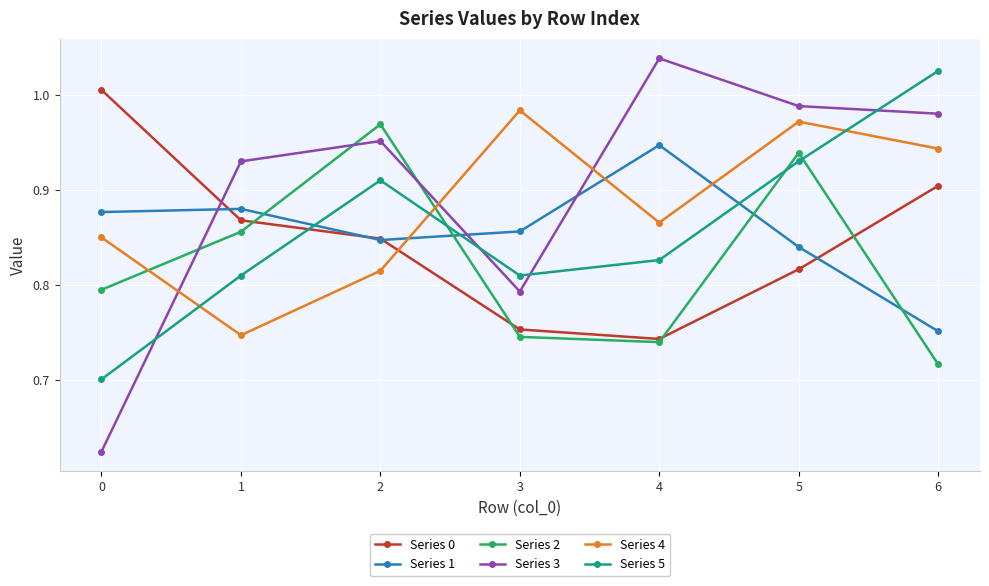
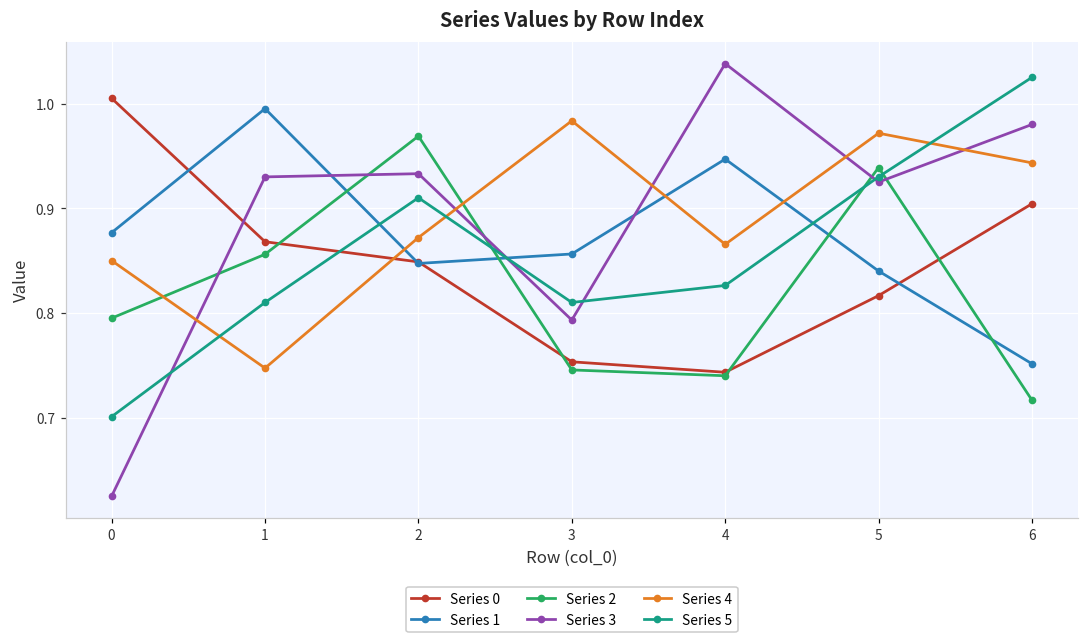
Series 1, 1: 0.88 -> 1.00
Series 3, 2: 0.95 -> 0.93
Series 4, 2: 0.81 -> 0.87
Series 3, 5: 0.99 -> 0.93
